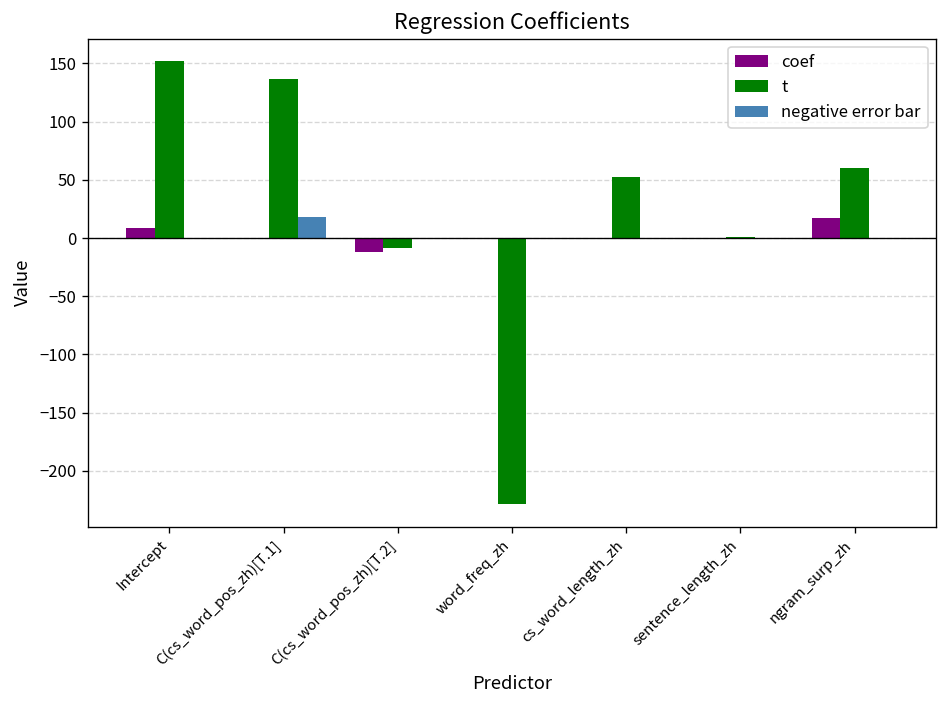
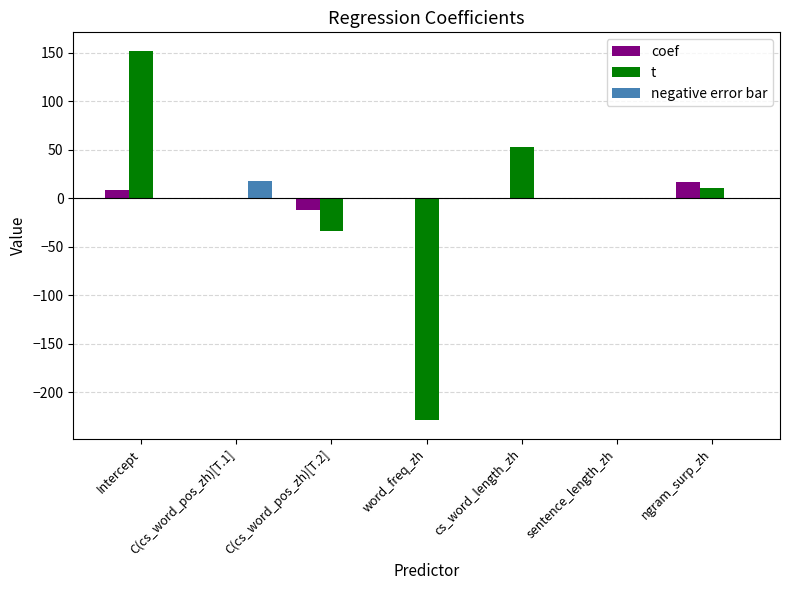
t, C(cs_word_pos_zh)[T.1]: 140 -> 0
t, C(cs_word_pos_zh)[T.2]: -10 -> -30
t, ngram_surp_zh: 60 -> 10
